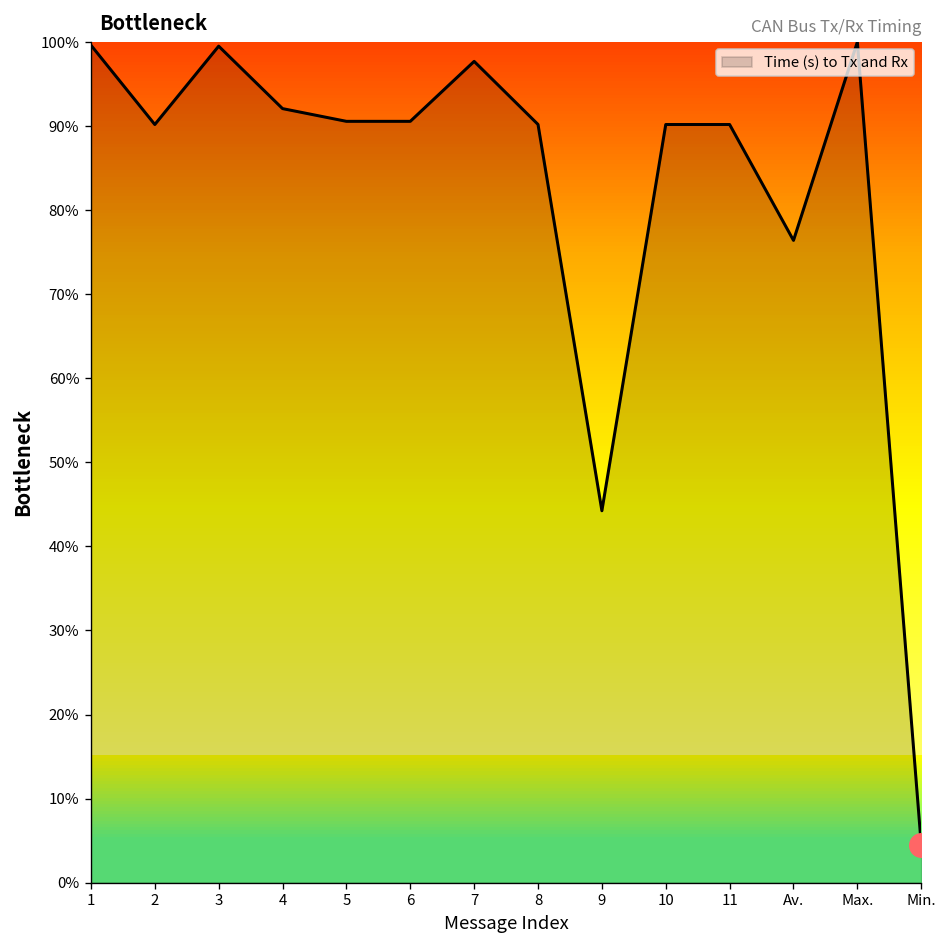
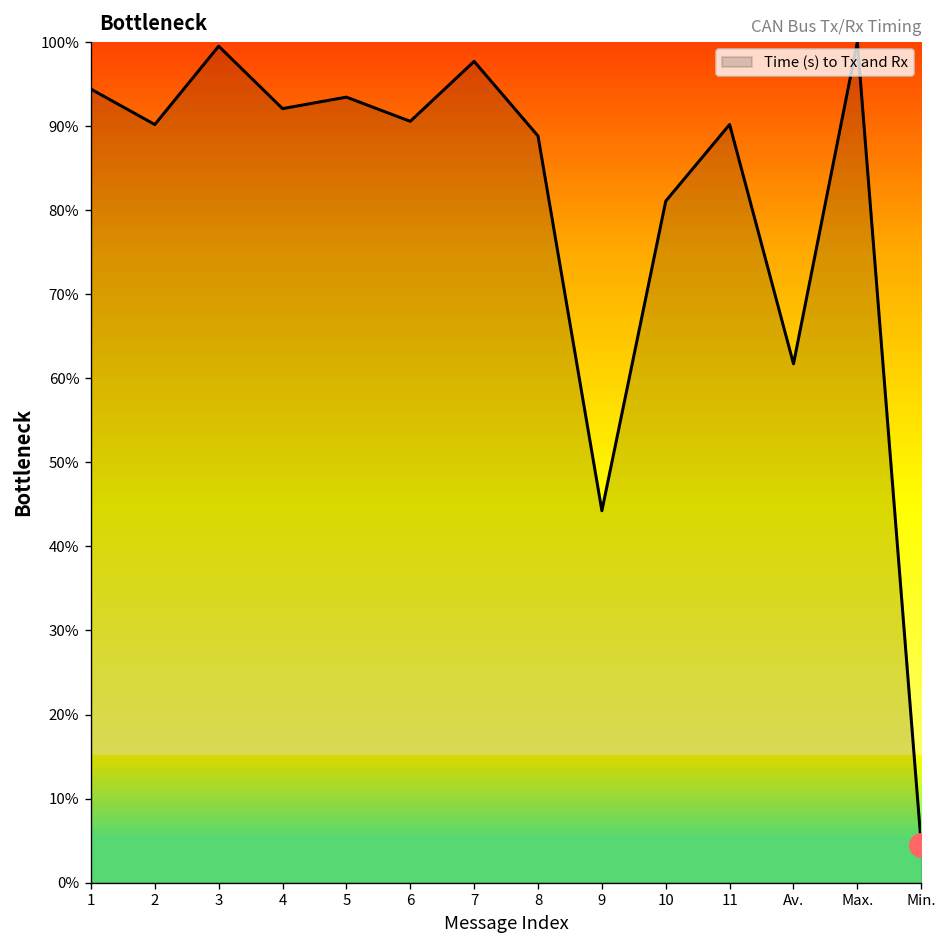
Time (s) to Tx and Rx, 1: 100% -> 94%
Time (s) to Tx and Rx, 5: 91% -> 93%
Time (s) to Tx and Rx, 8: 90% -> 89%
Time (s) to Tx and Rx, 10: 90% -> 81%
Time (s) to Tx and Rx, Av.: 76% -> 62%
